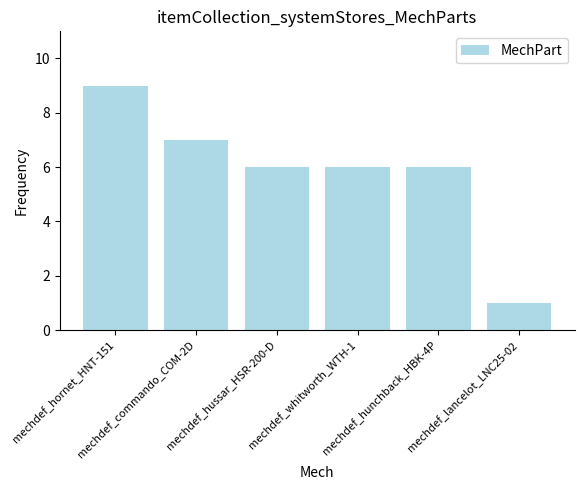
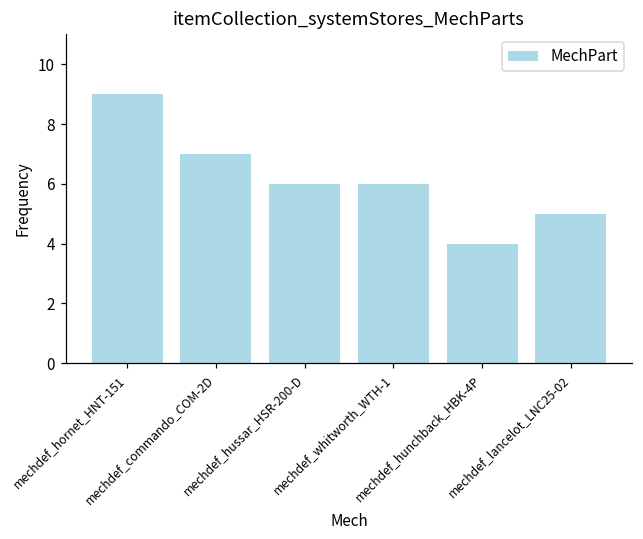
mechdef_hunchback_HBK-4P: 6 -> 4
mechdef_lancelot_LNC25-02: 1 -> 5
